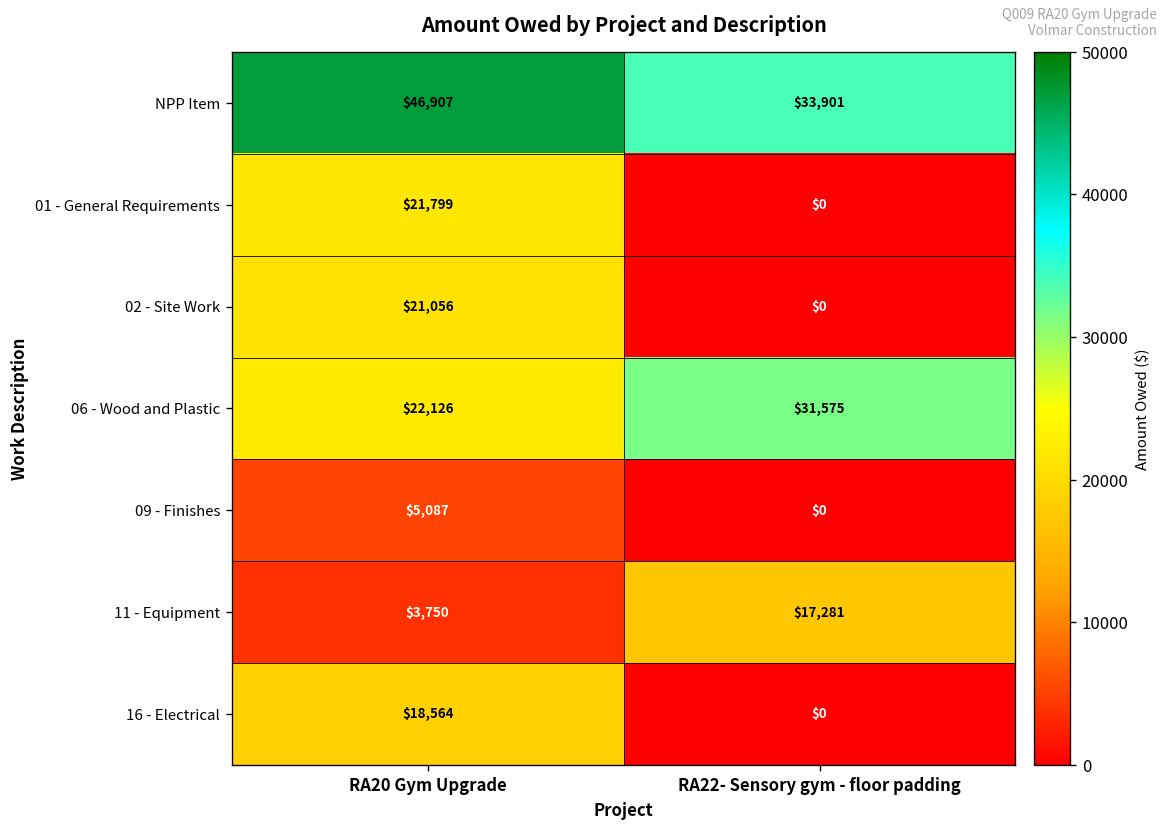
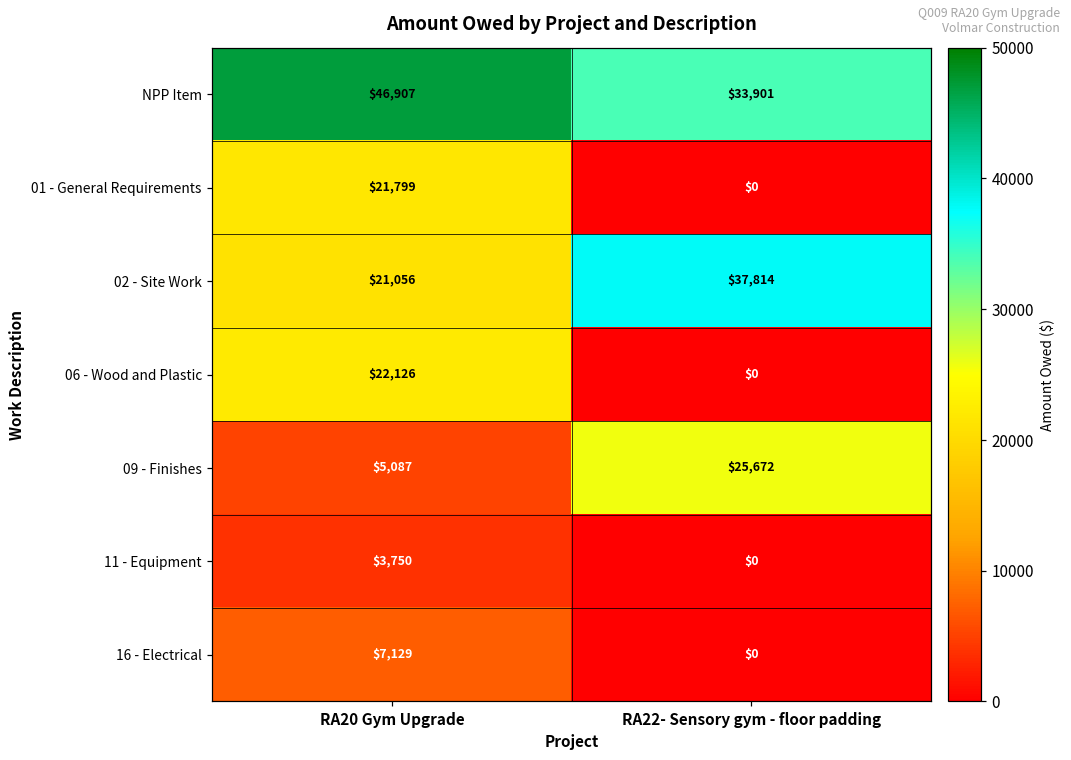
02 - Site Work, RA22- Sensory gym - floor padding: $0 -> $37,814
06 - Wood and Plastic, RA22- Sensory gym - floor padding: $31,575 -> $0
09 - Finishes, RA22- Sensory gym - floor padding: $0 -> $25,672
11 - Equipment, RA22- Sensory gym - floor padding: $17,281 -> $0
16 - Electrical, RA20 Gym Upgrade: $18,564 -> $7,129
